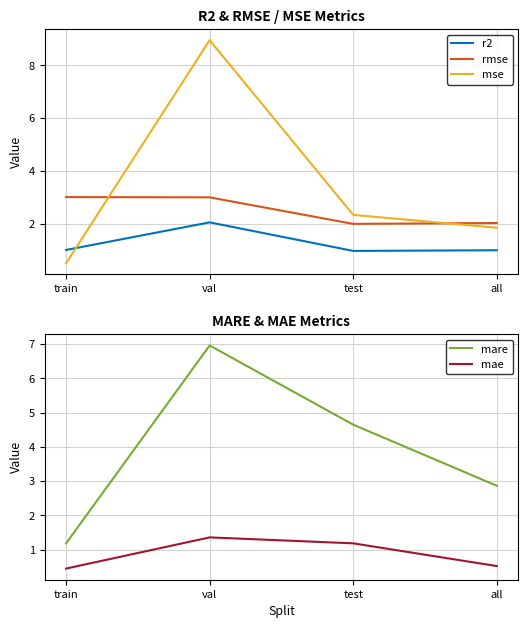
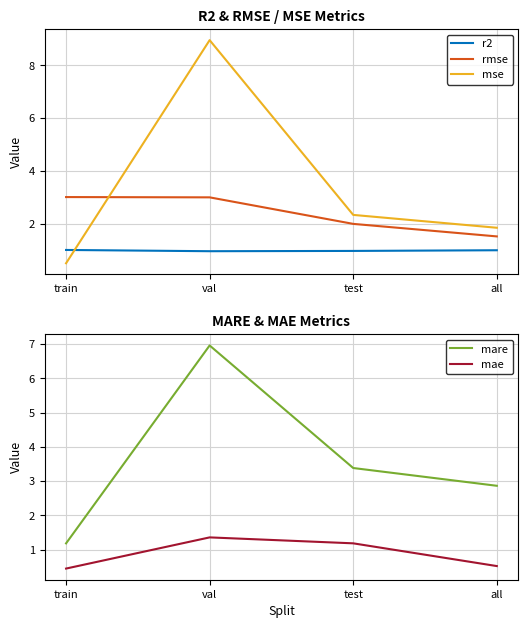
R2 & RMSE / MSE Metrics, r2, val: 2.0 -> 0.9
R2 & RMSE / MSE Metrics, rmse, all: 2.0 -> 1.5
MARE & MAE Metrics, mare, test: 4.6 -> 3.4
